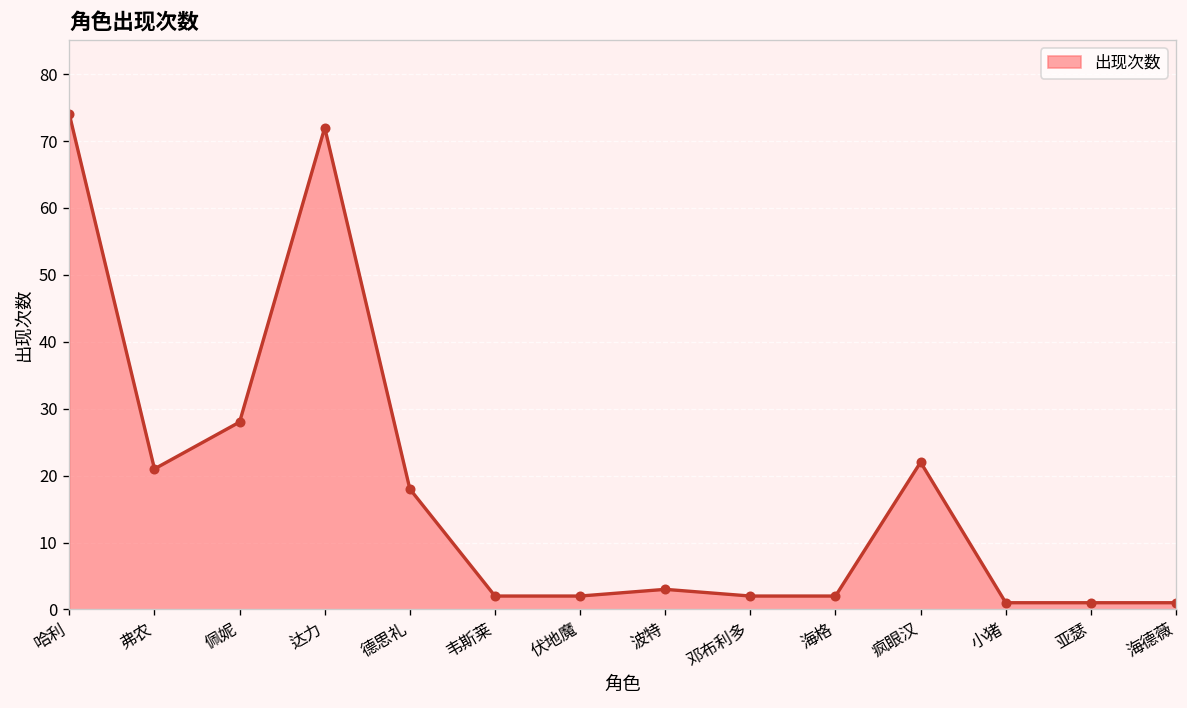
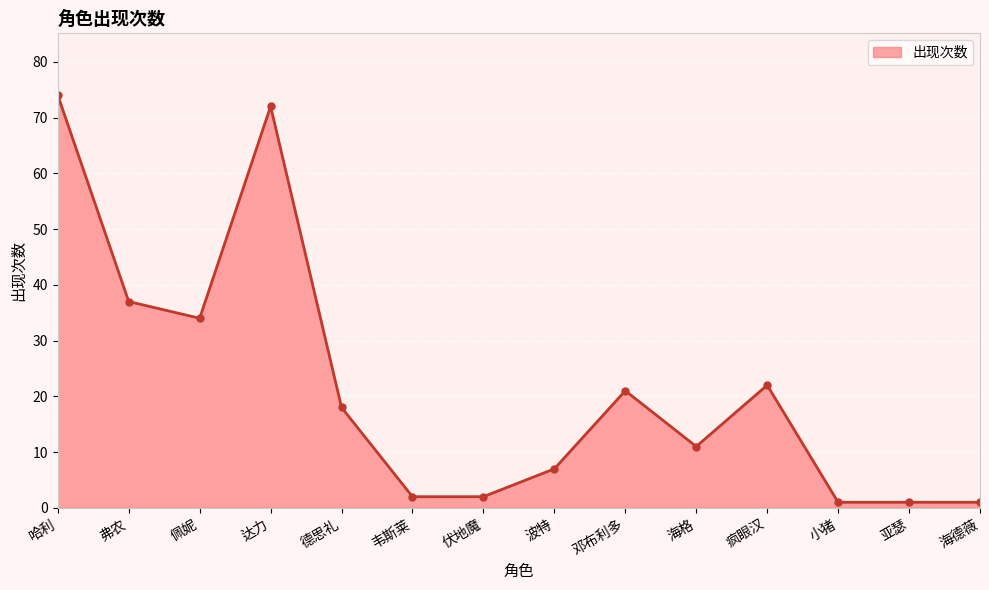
弗农: 21 -> 37
佩妮: 28 -> 34
波特: 3 -> 7
邓布利多: 2 -> 21
海格: 2 -> 11
